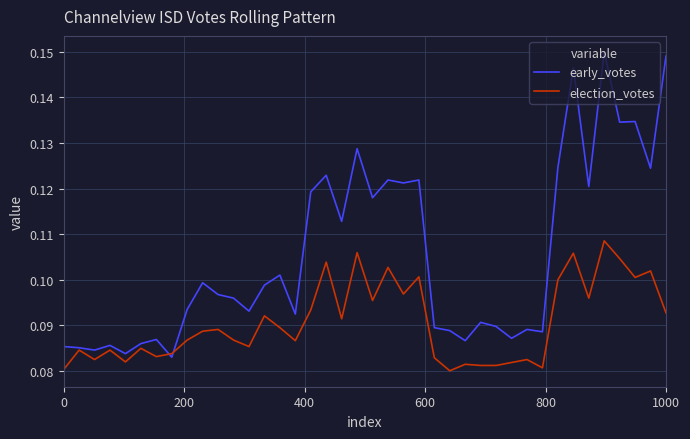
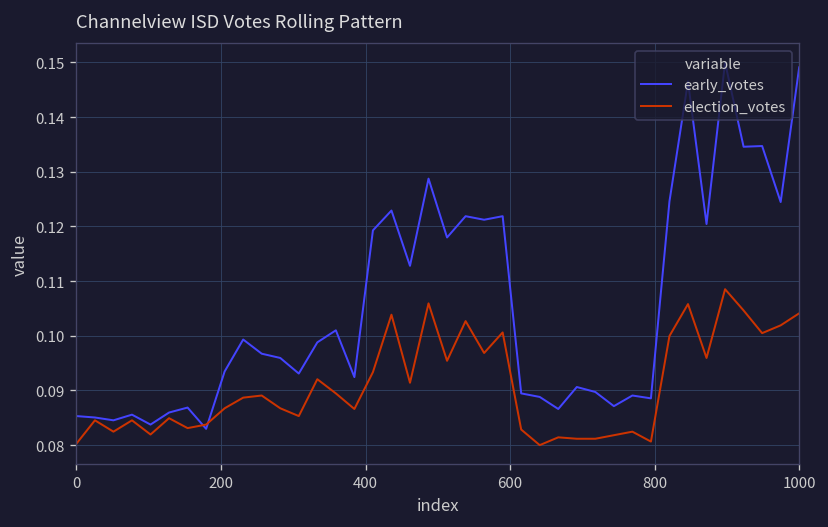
election_votes, 1000: 0.093 -> 0.104
